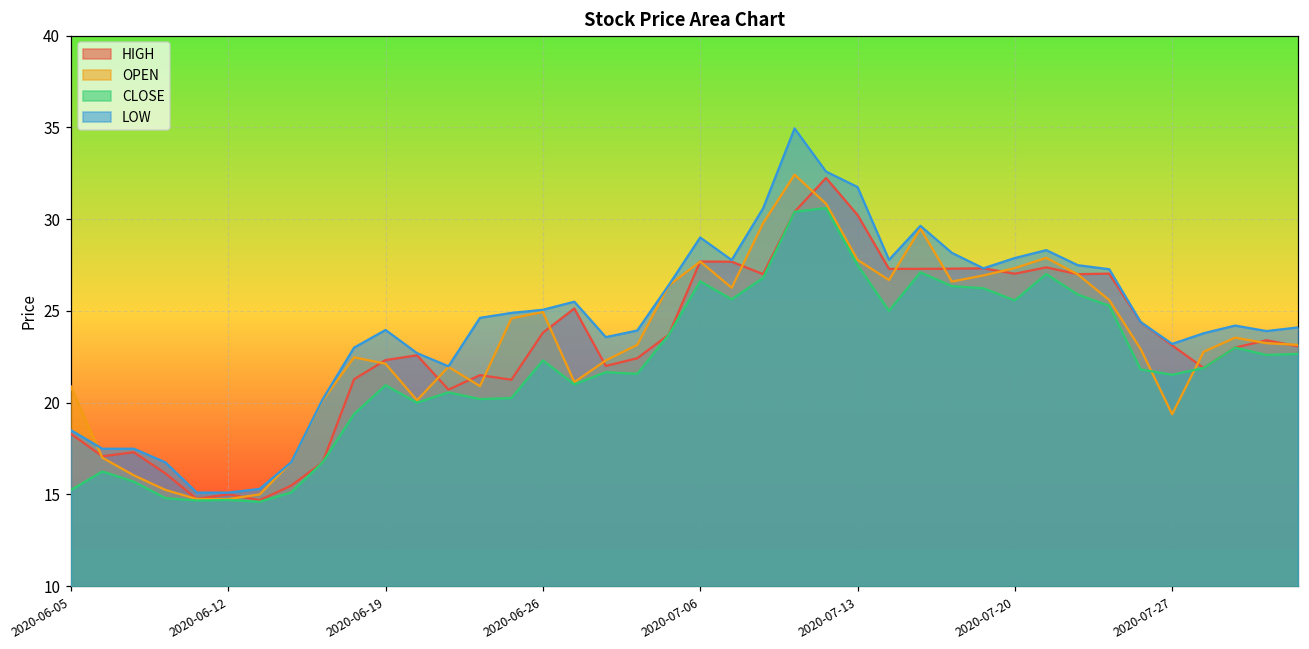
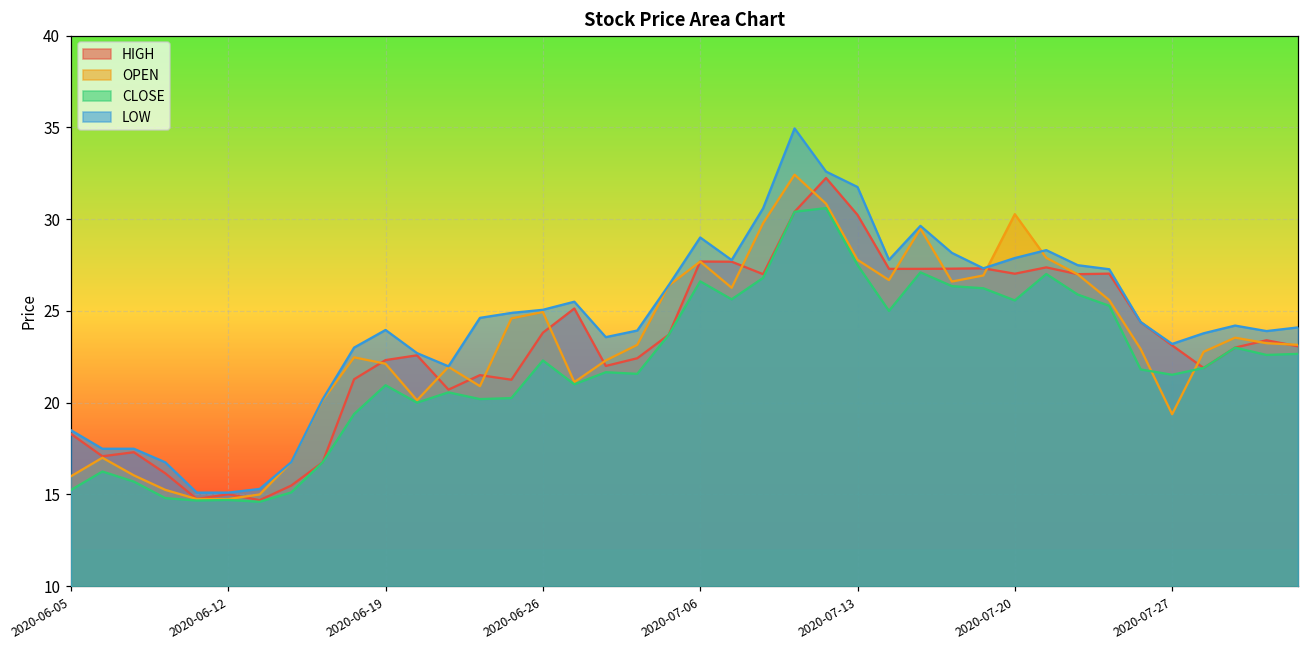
OPEN, 2020-06-05: 20.9 -> 16.0
OPEN, 2020-07-20: 27.3 -> 30.3
